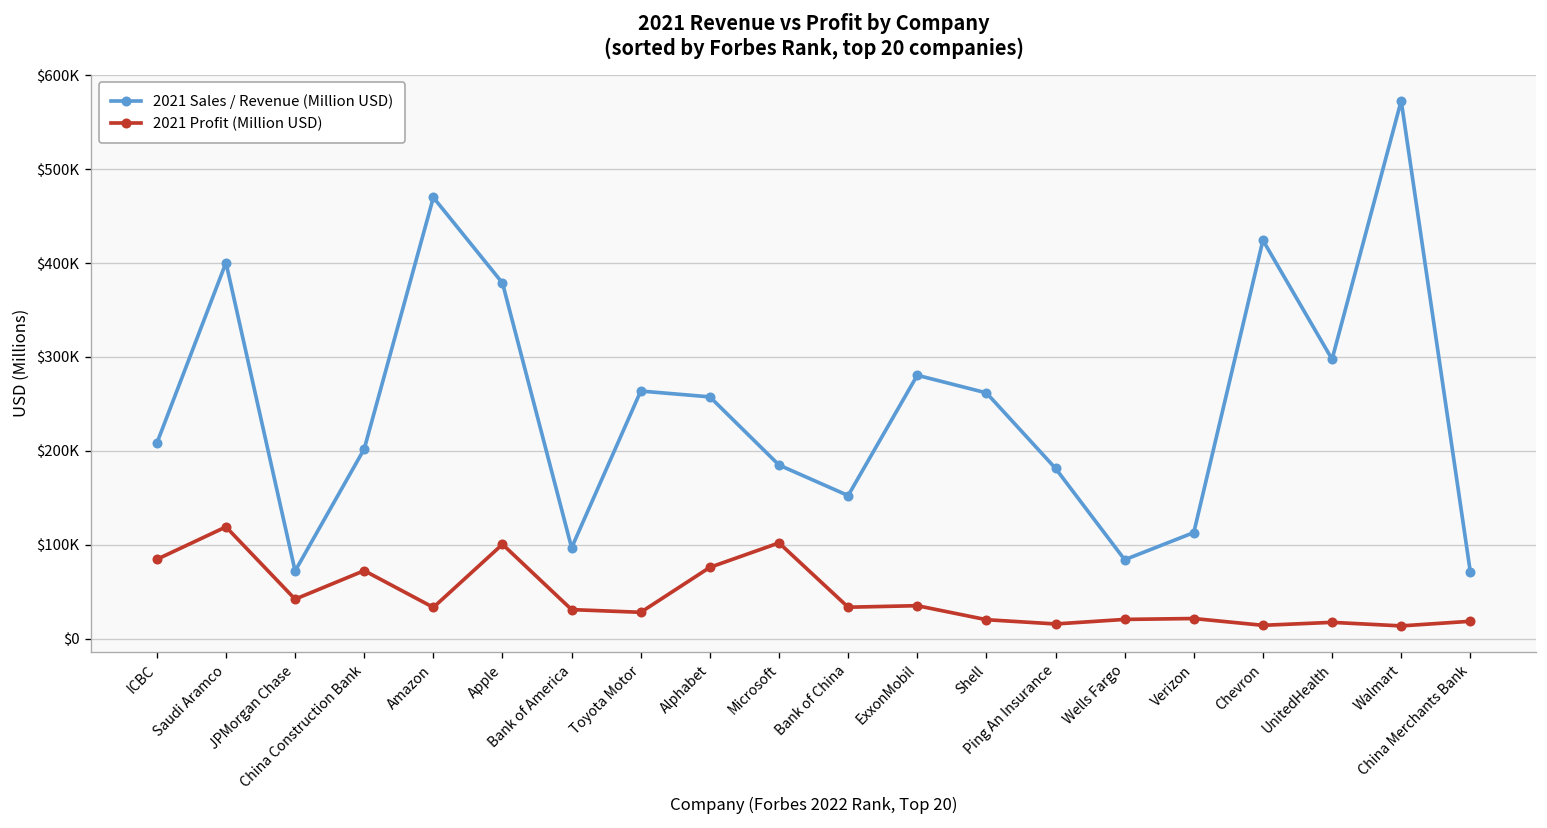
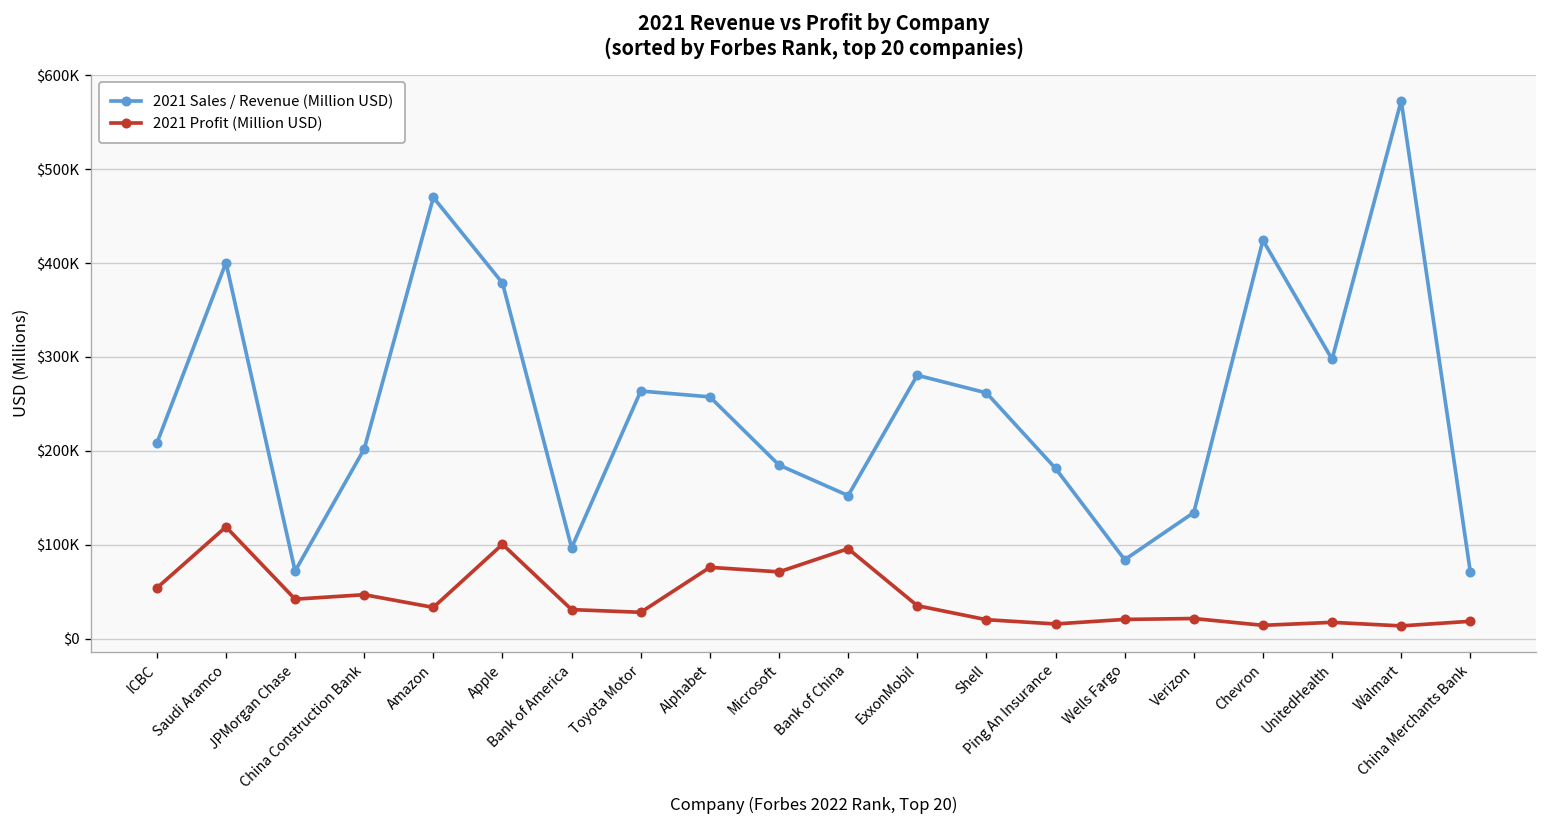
2021 Profit (Million USD), ICBC: $80000 -> $50000
2021 Profit (Million USD), China Construction Bank: $70000 -> $50000
2021 Profit (Million USD), Microsoft: $100000 -> $70000
2021 Profit (Million USD), Bank of China: $30000 -> $100000
2021 Sales / Revenue (Million USD), Verizon: $110000 -> $130000
